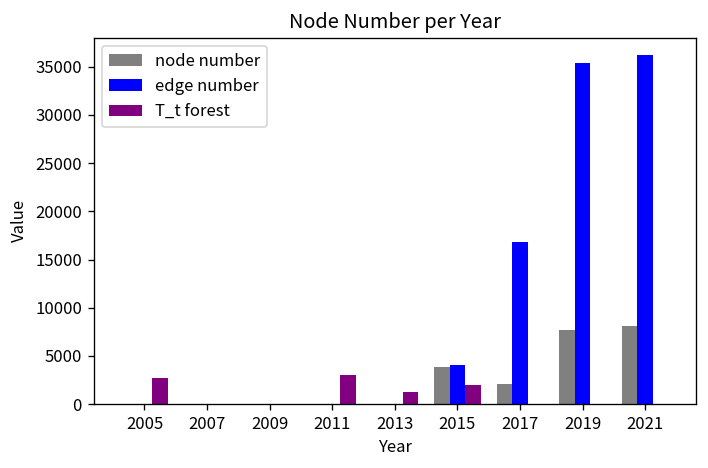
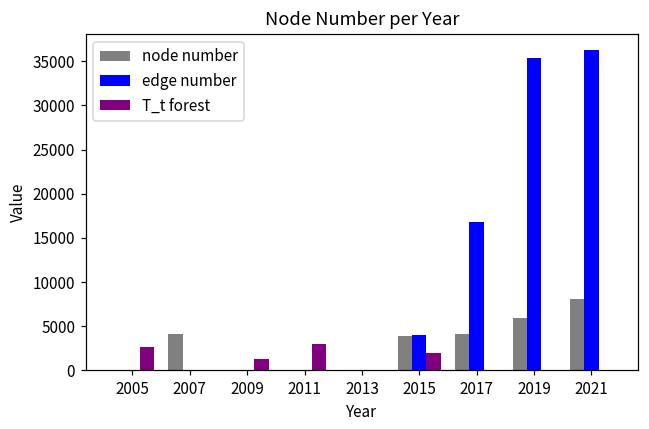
node number, 2007: 0 -> 4000
T_t forest, 2009: 0 -> 1000
T_t forest, 2013: 1000 -> 0
node number, 2017: 2000 -> 4000
node number, 2019: 8000 -> 6000
